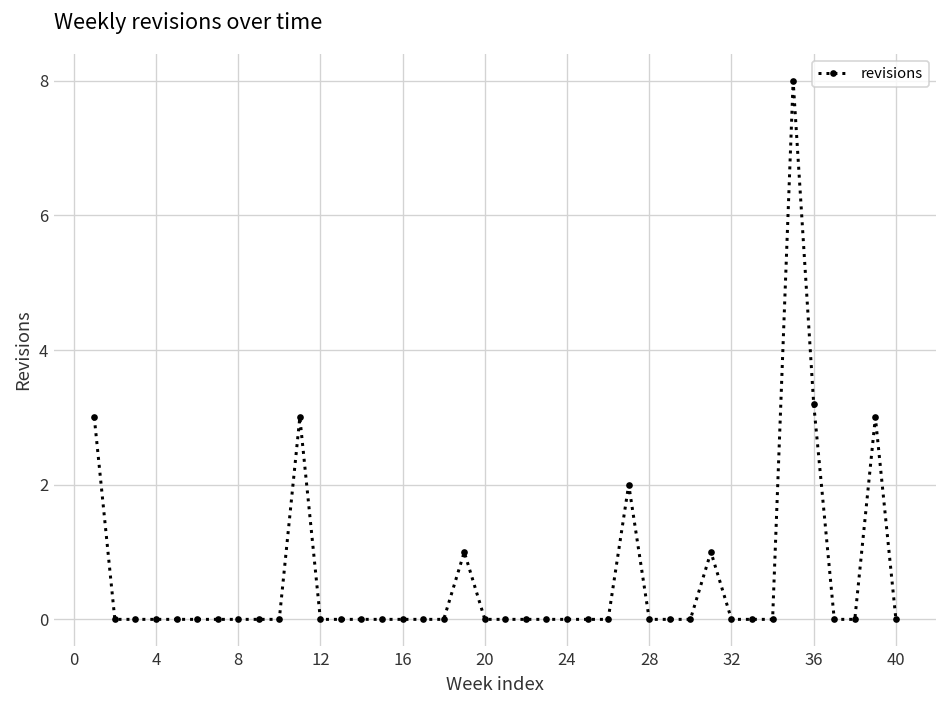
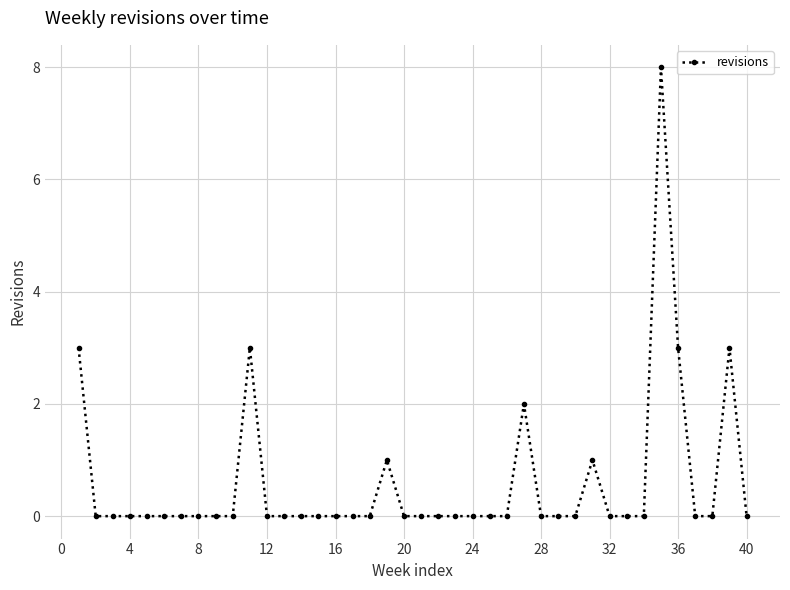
36: 3.2 -> 3.0
